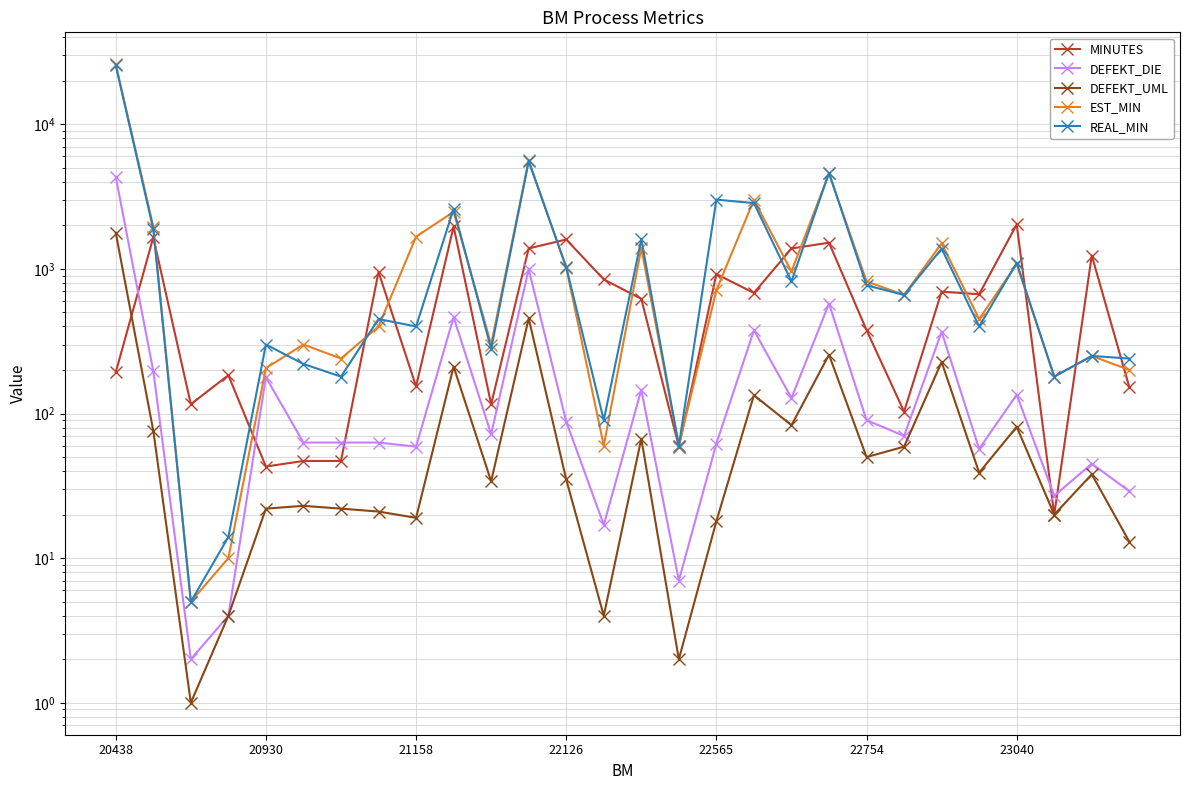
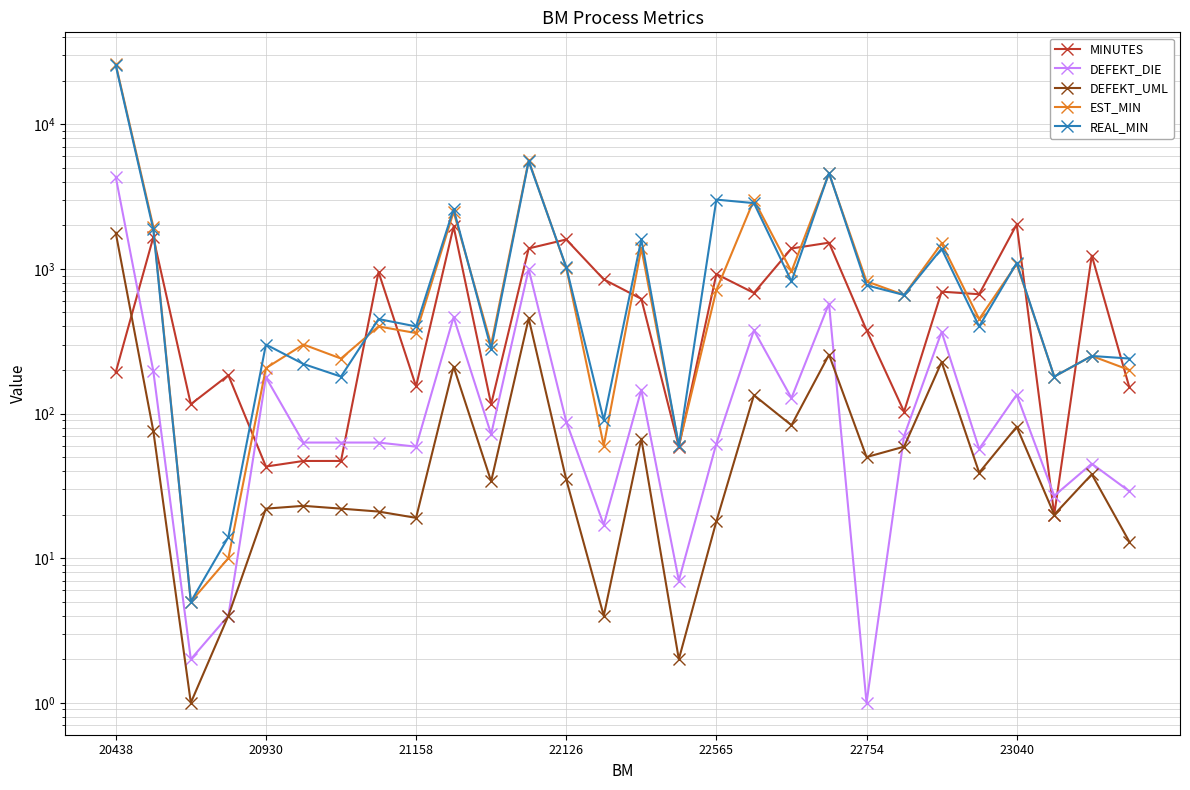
EST_MIN, 21158: 1700 -> 360
DEFEKT_DIE, 22754: 90 -> 1
